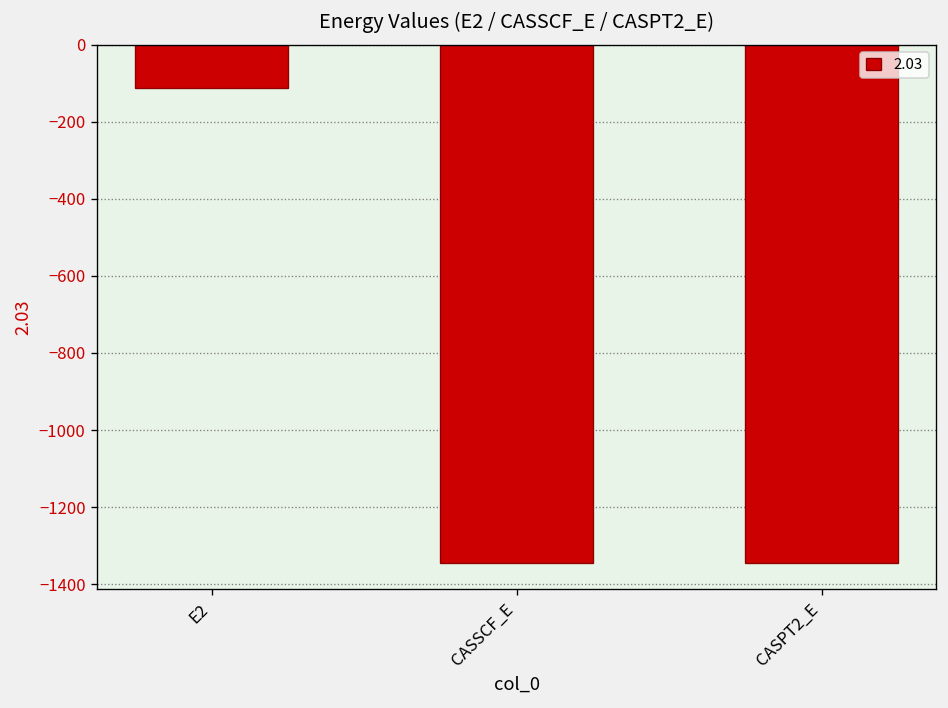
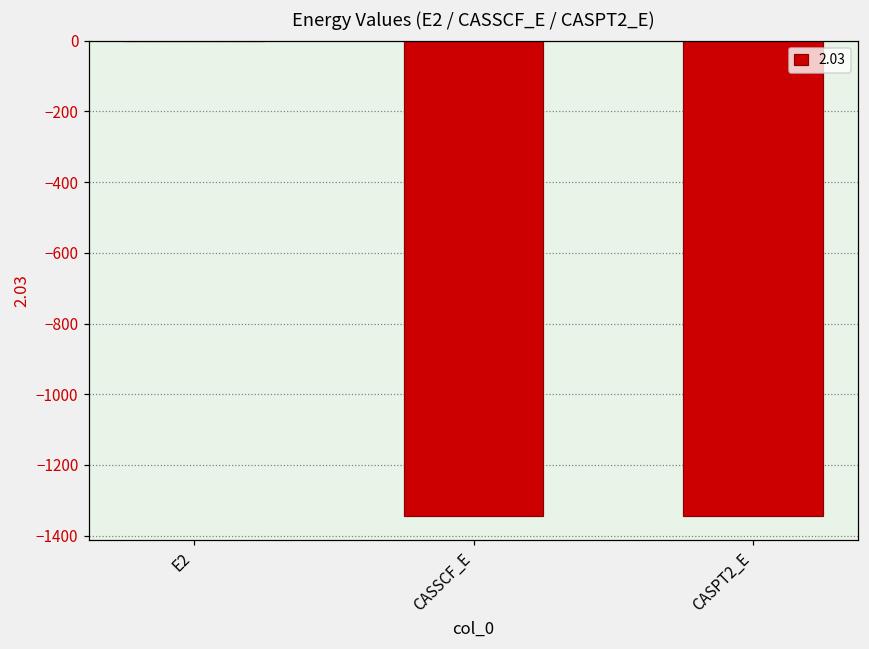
E2: -110 -> 0
